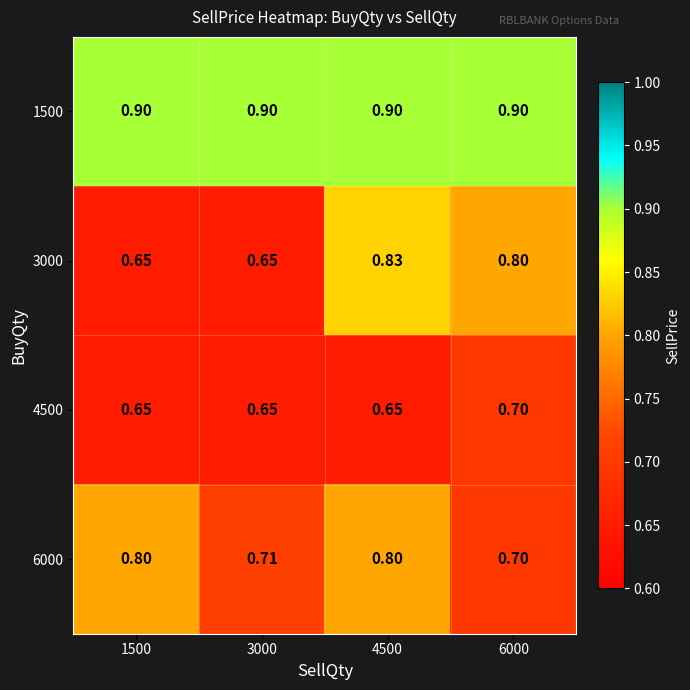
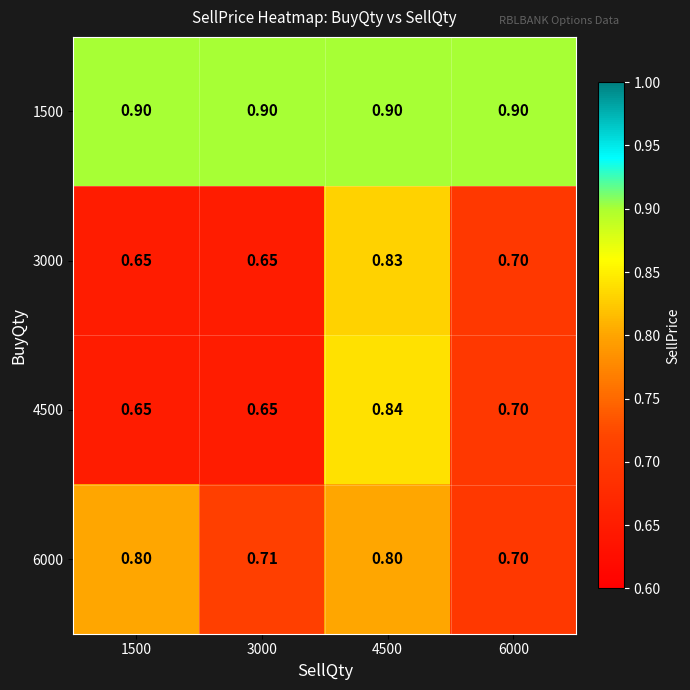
3000, 6000: 0.80 -> 0.70
4500, 4500: 0.65 -> 0.84
